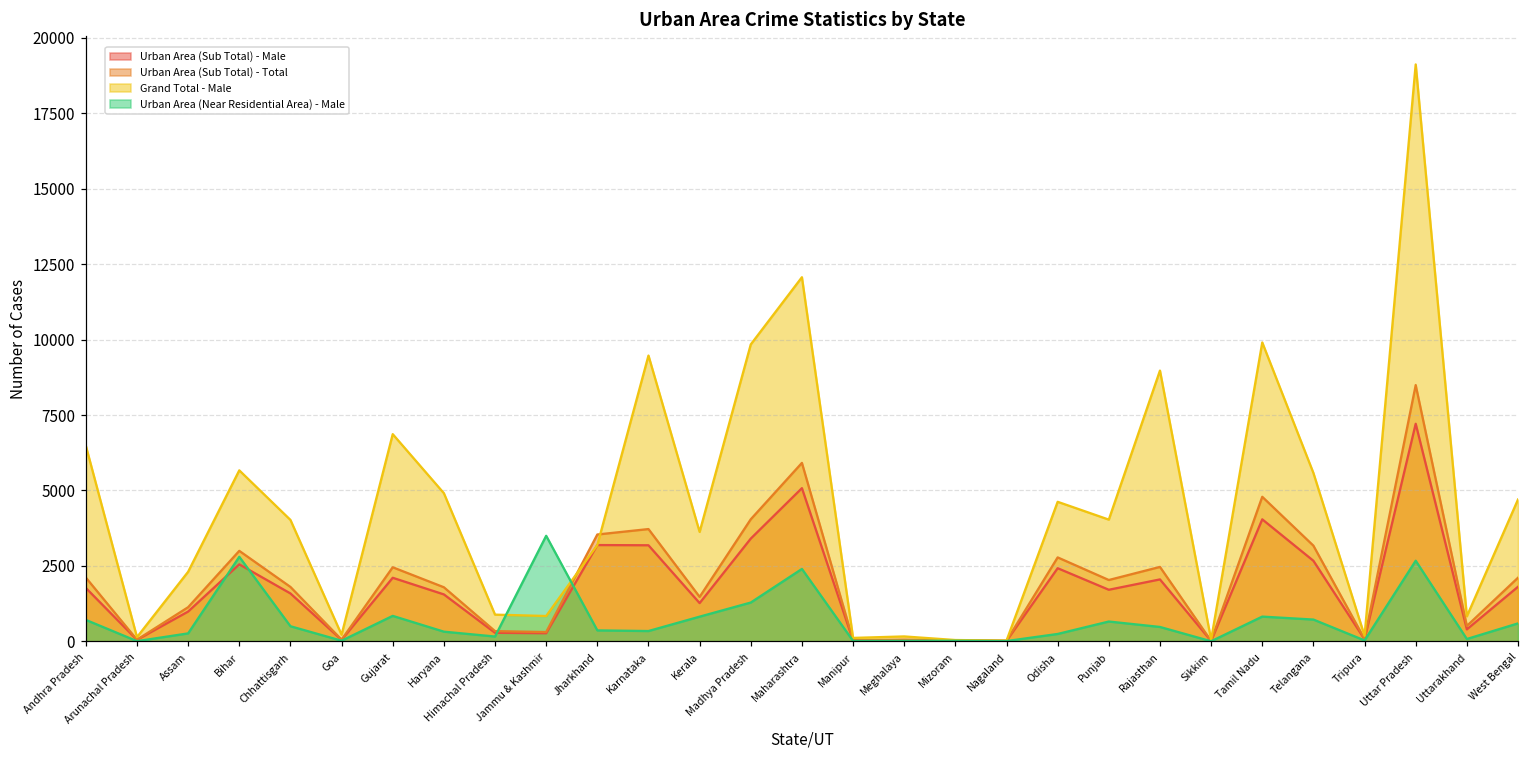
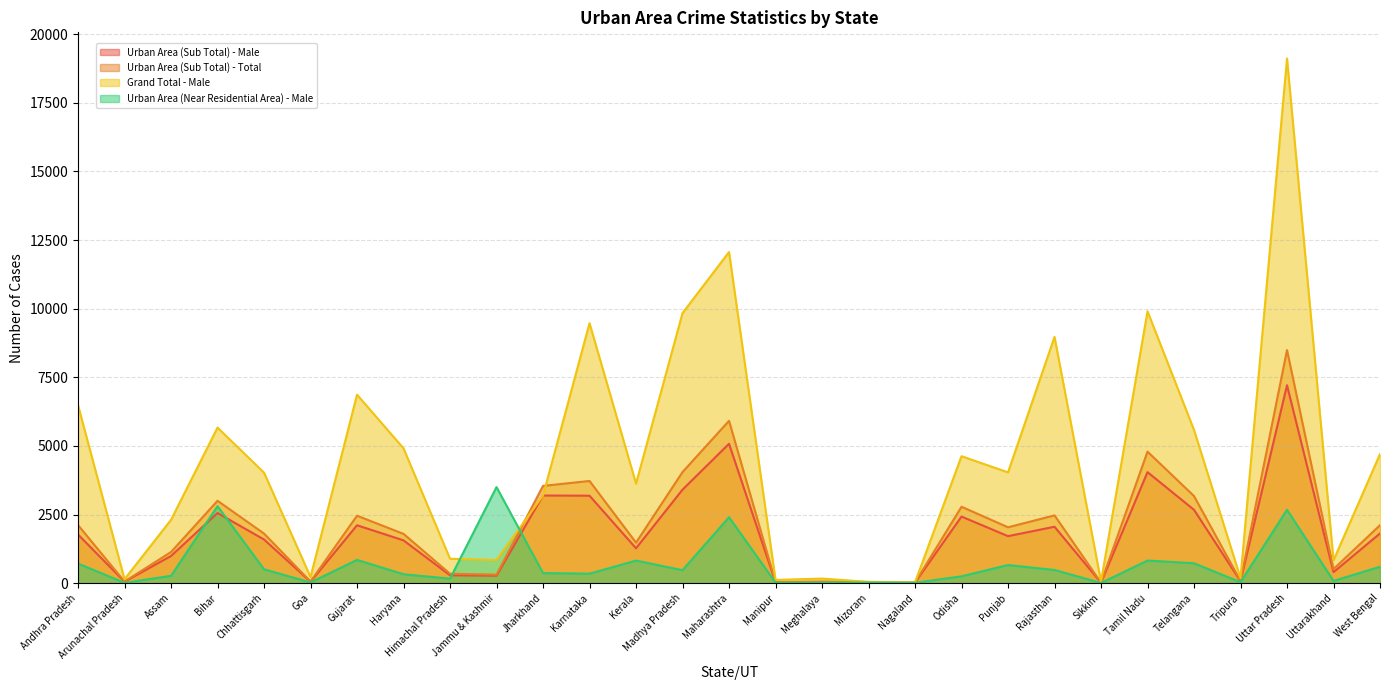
Urban Area (Near Residential Area) - Male, Madhya Pradesh: 1300 -> 500
